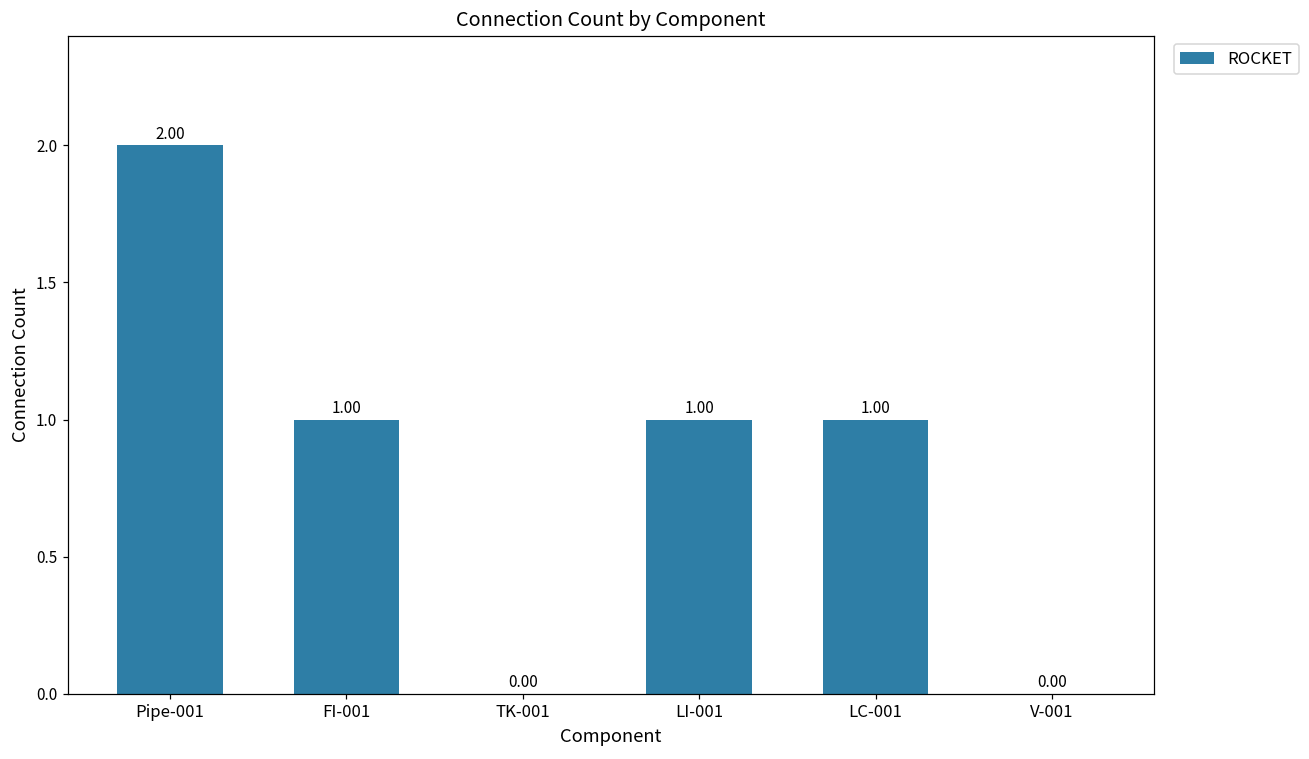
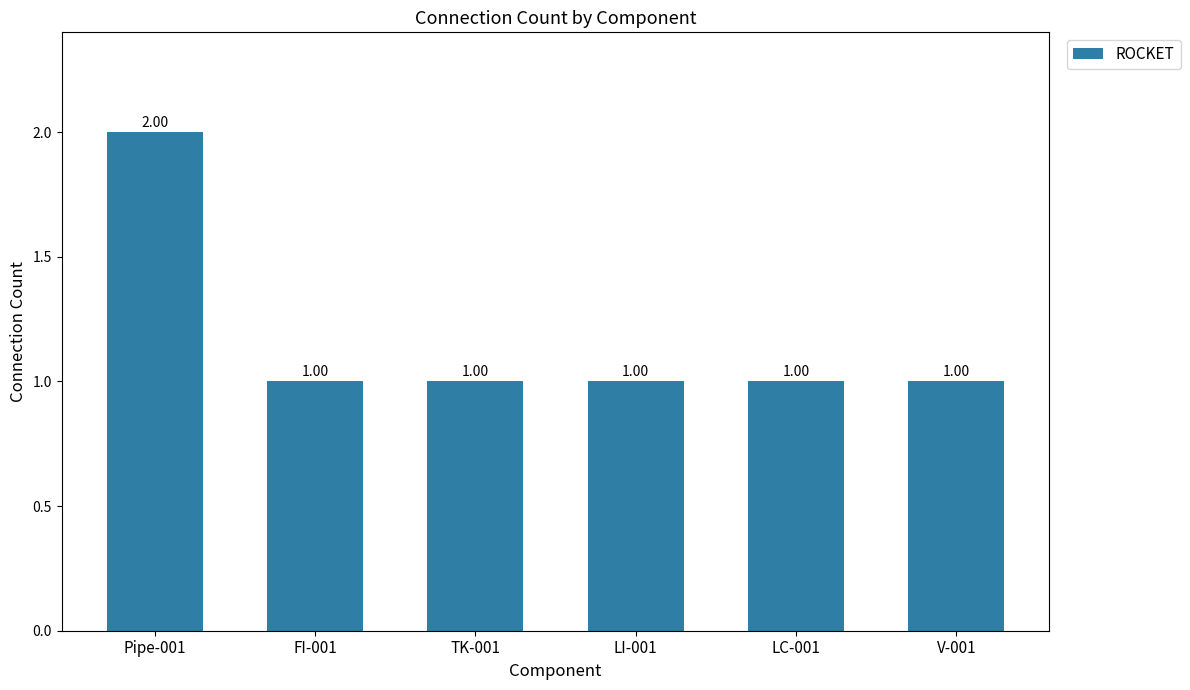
TK-001: 0.00 -> 1.00
V-001: 0.00 -> 1.00
